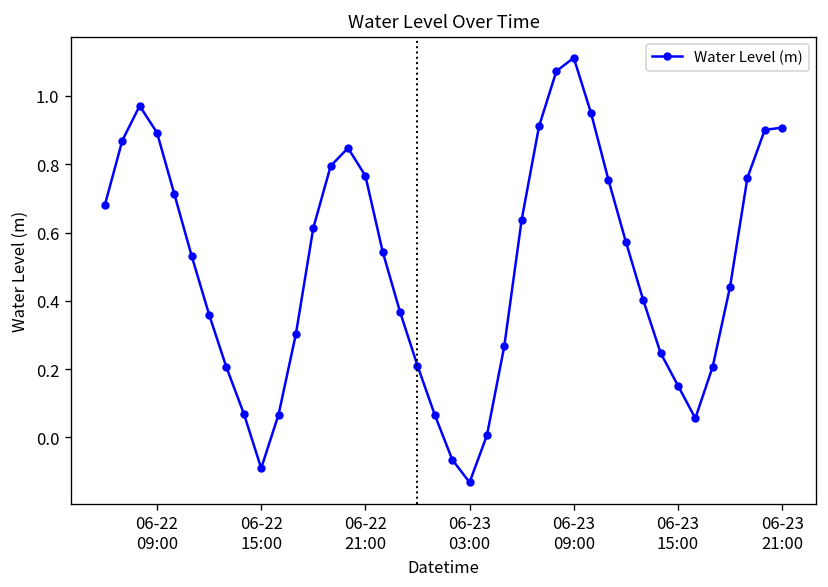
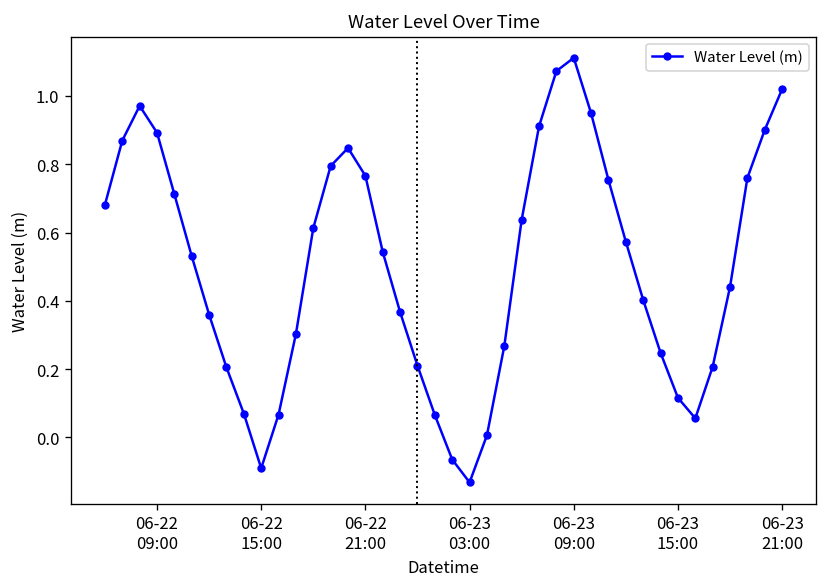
06-23 15:00: 0.15 -> 0.12
06-23 21:00: 0.91 -> 1.02
